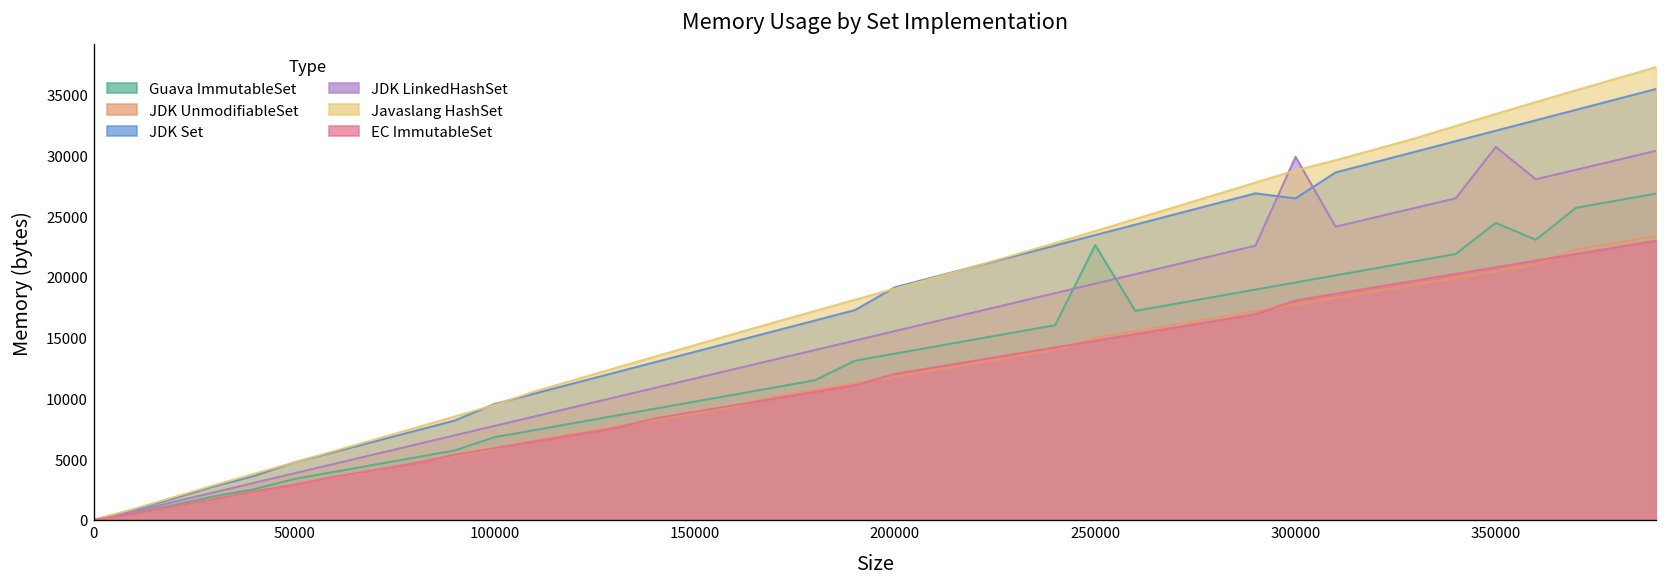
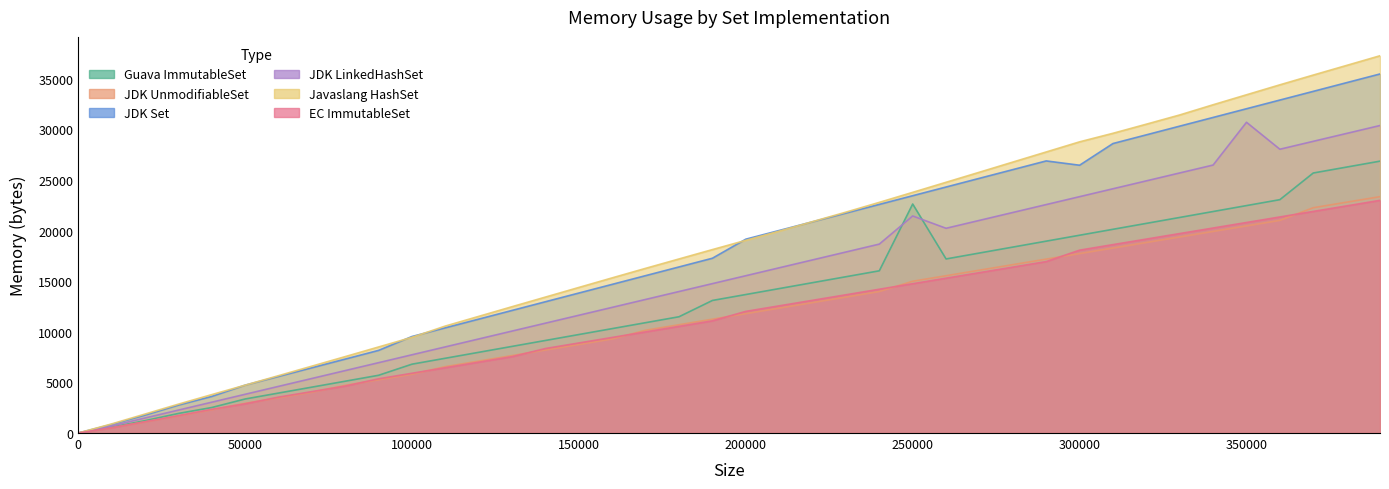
JDK LinkedHashSet, 250000: 19500 -> 21500
JDK LinkedHashSet, 300000: 29900 -> 23400
Guava ImmutableSet, 350000: 24500 -> 22500
